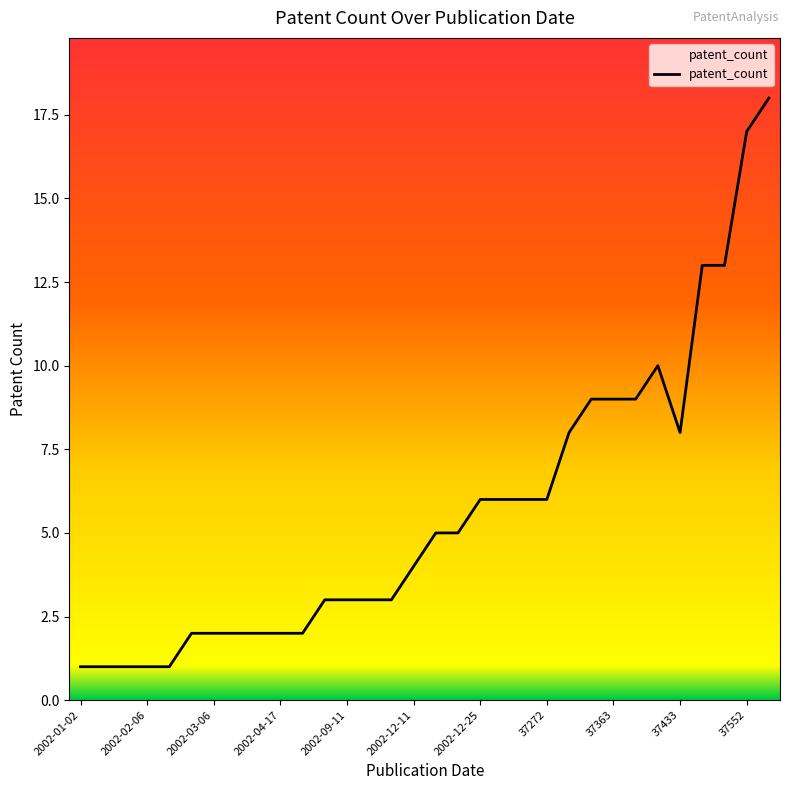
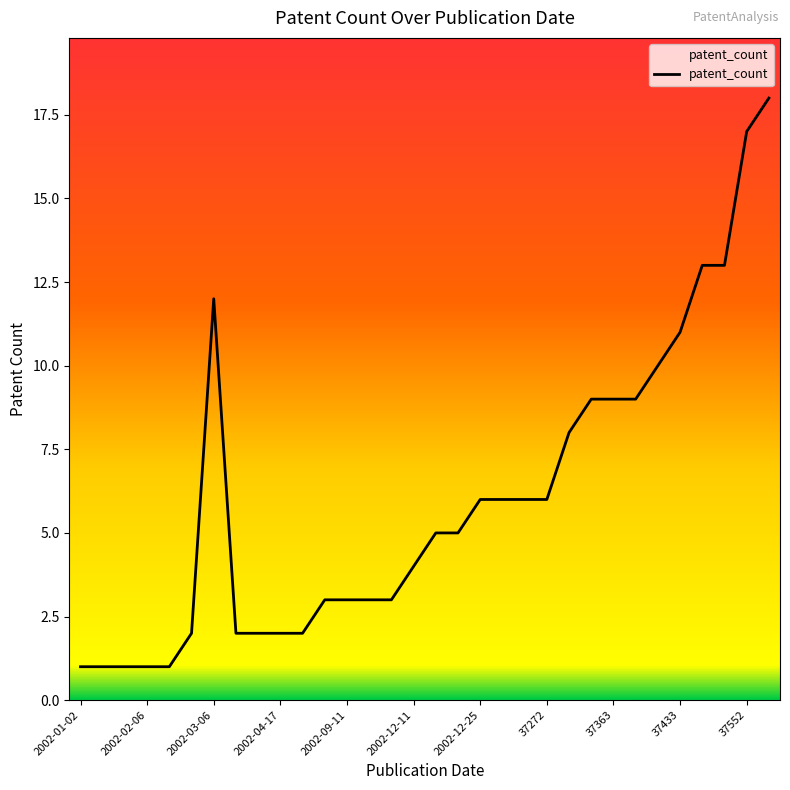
2002-03-06: 2 -> 12
37433: 8 -> 11
